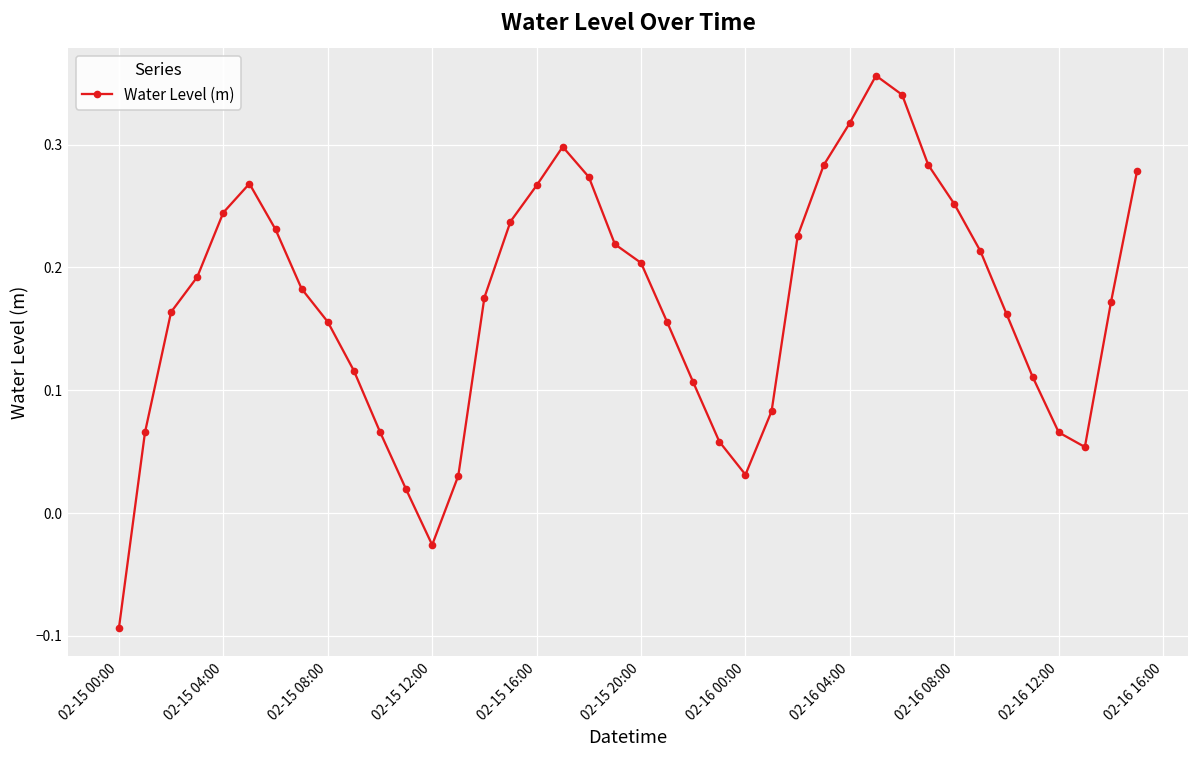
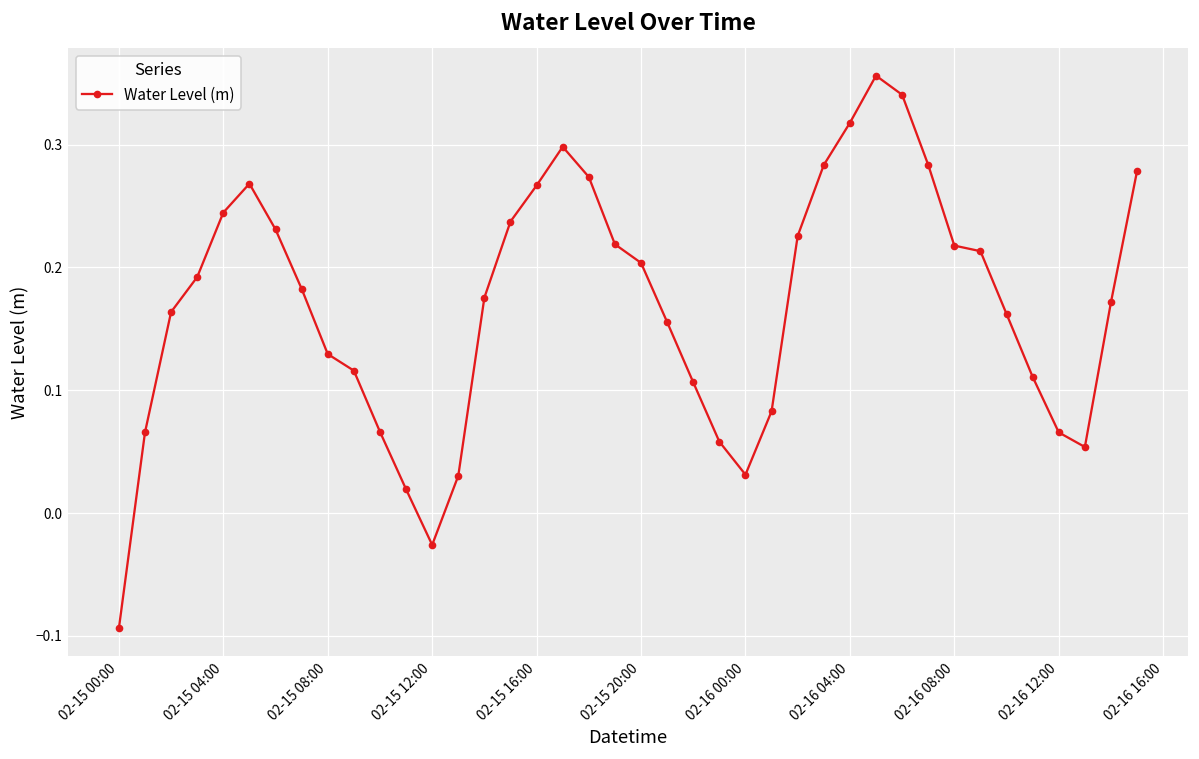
02-15 08:00: 0.156 -> 0.129
02-16 08:00: 0.252 -> 0.218
